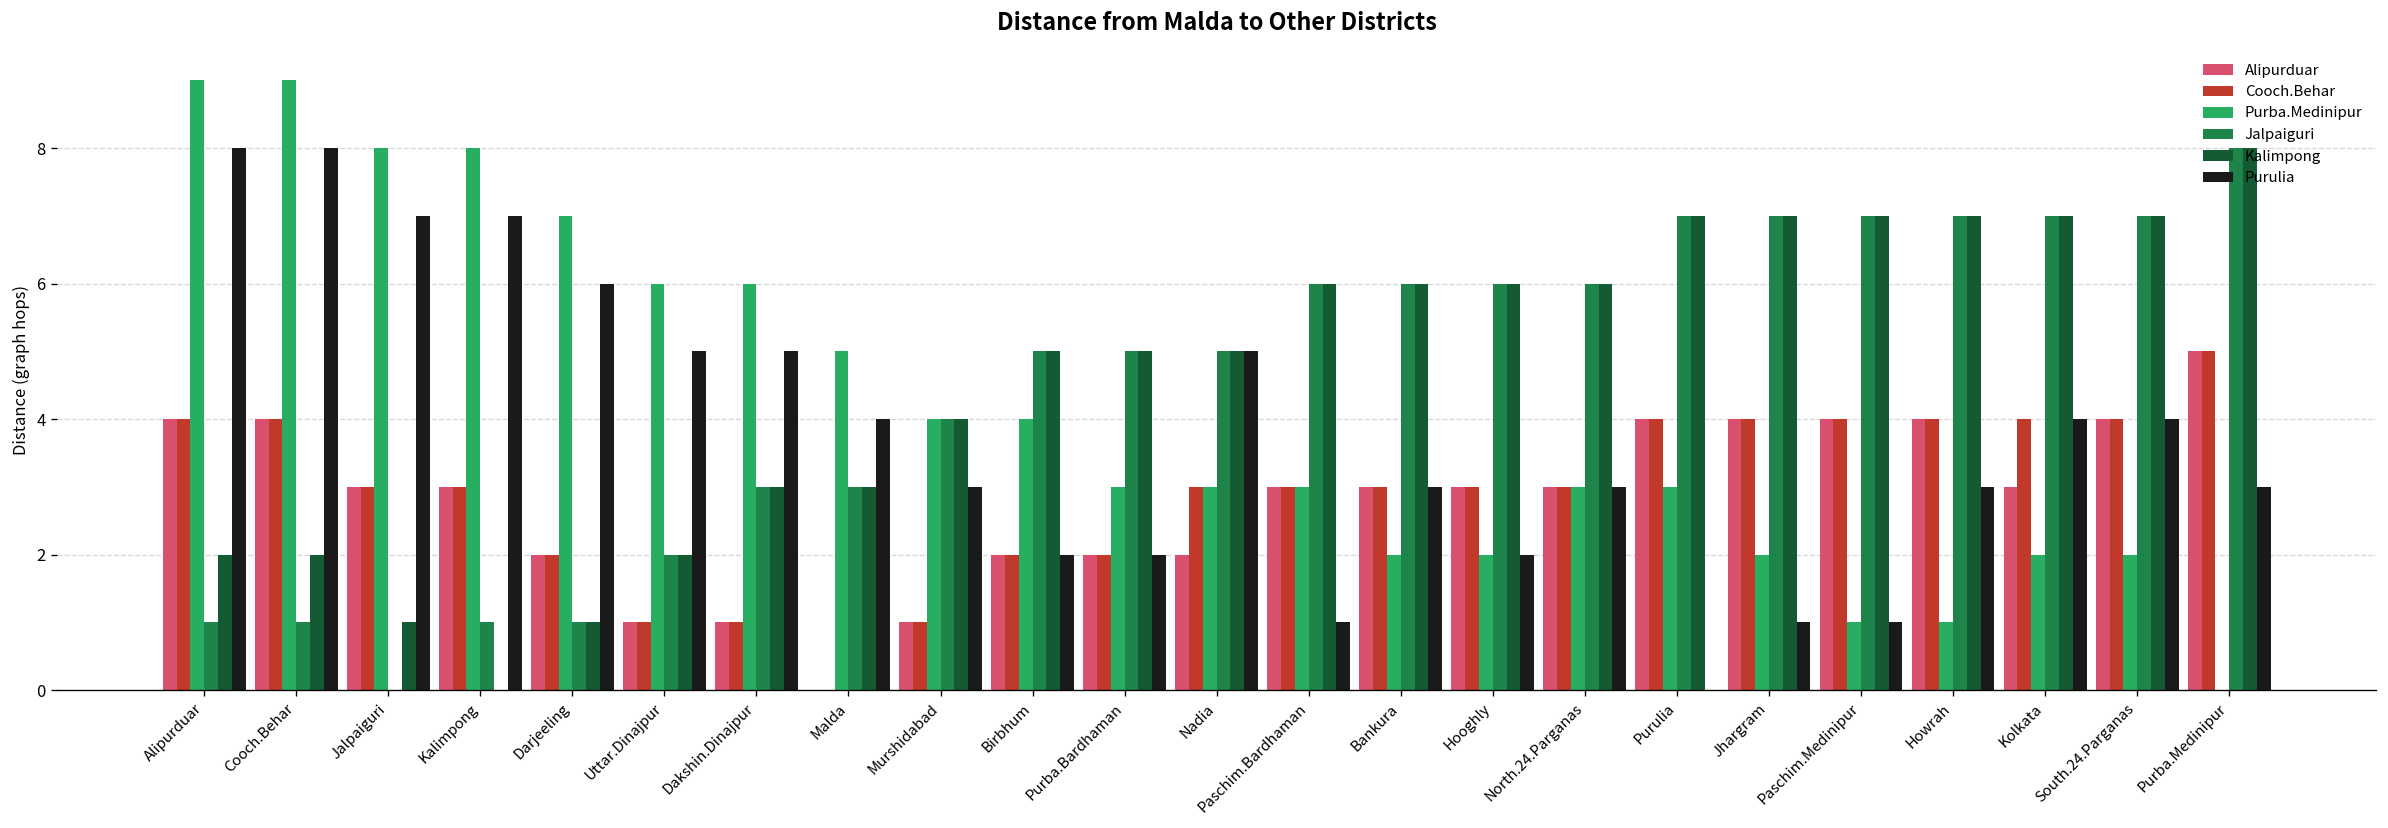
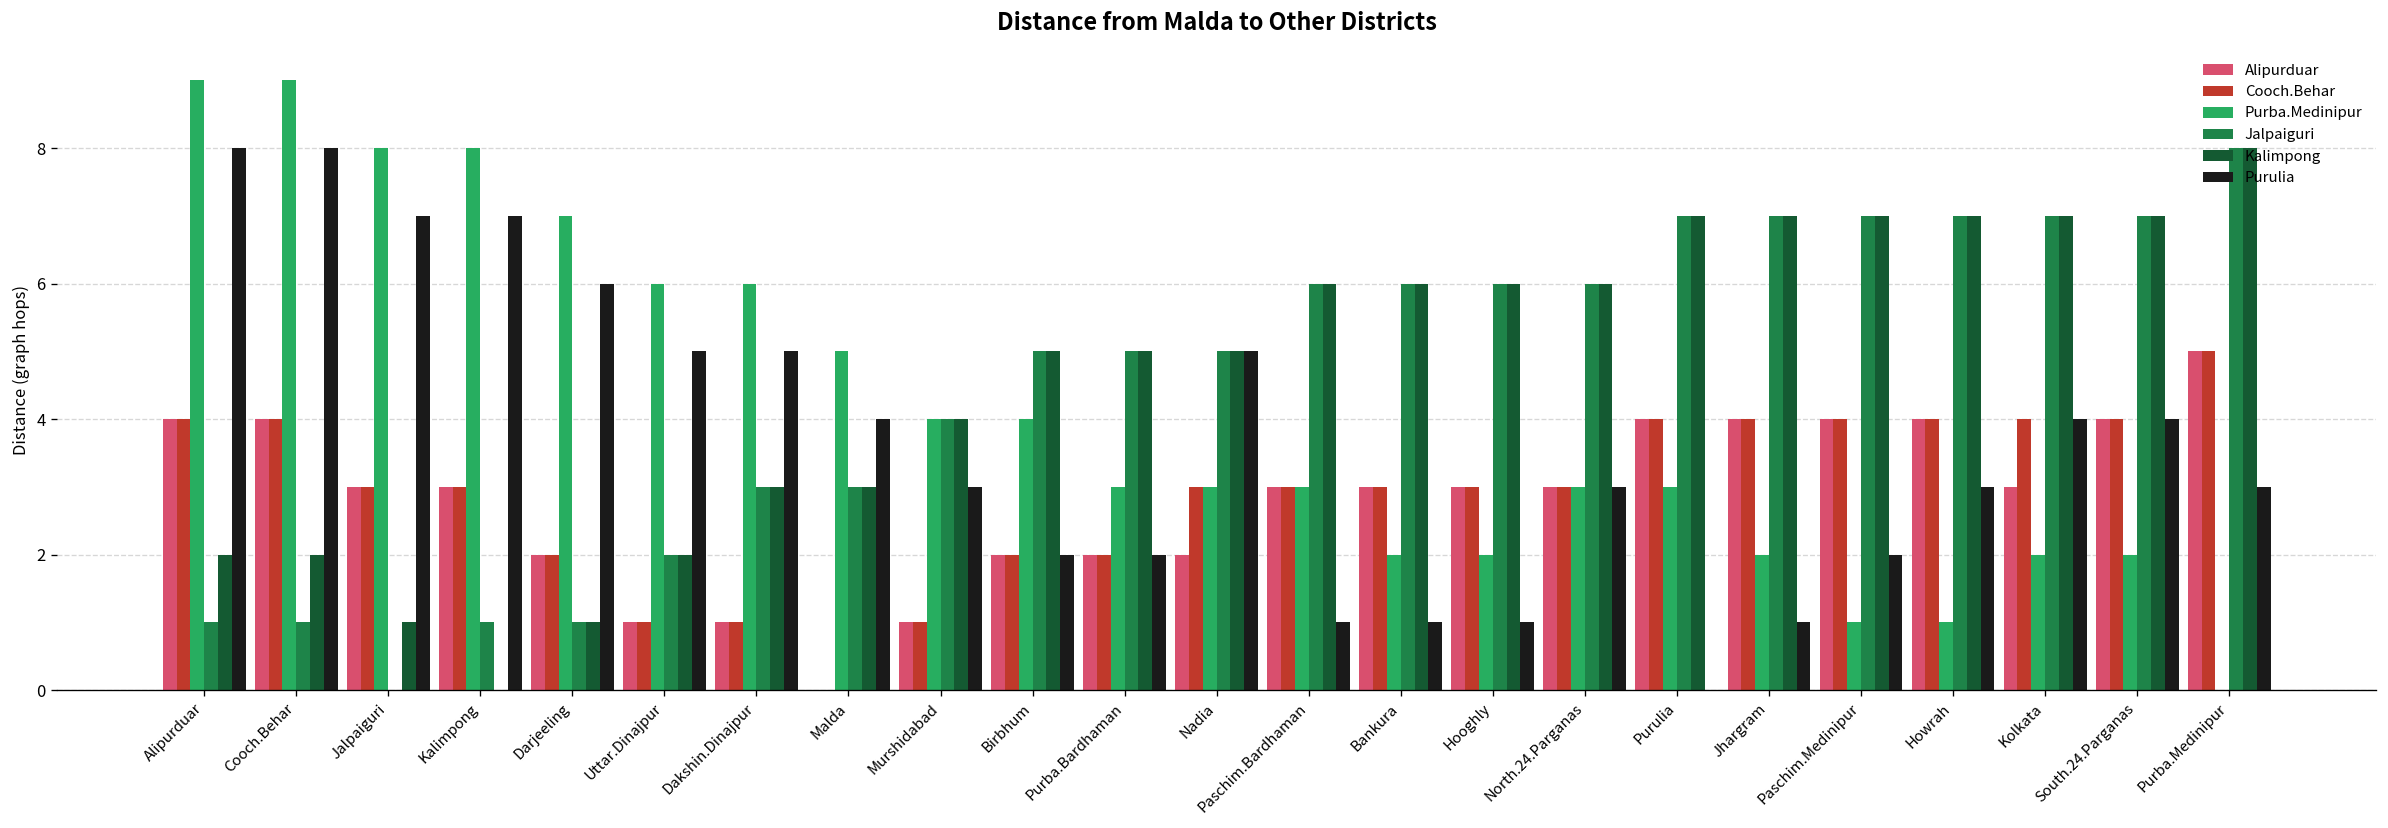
Purulia, Bankura: 3 -> 1
Purulia, Hooghly: 2 -> 1
Purulia, Paschim.Medinipur: 1 -> 2
